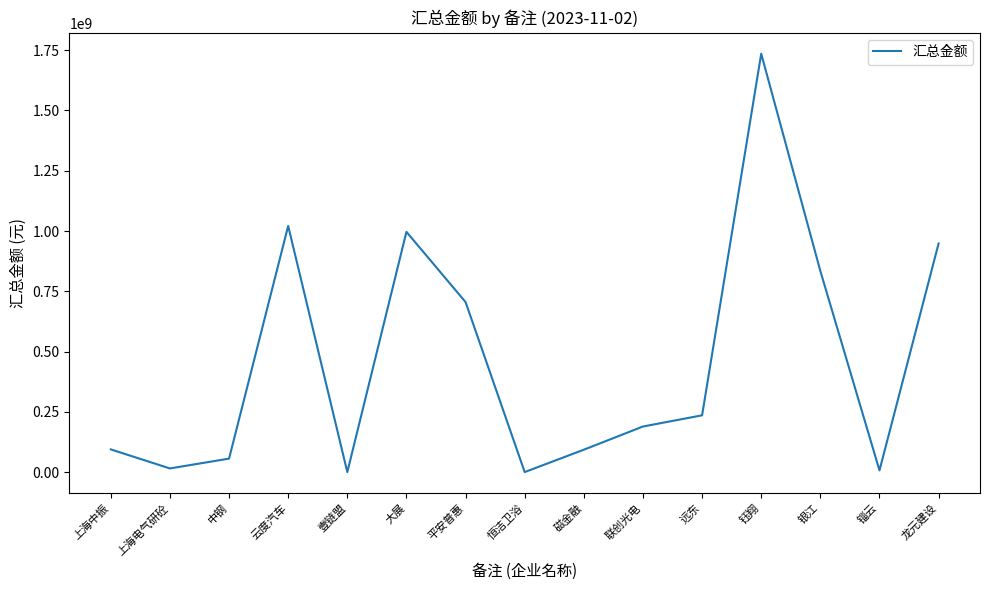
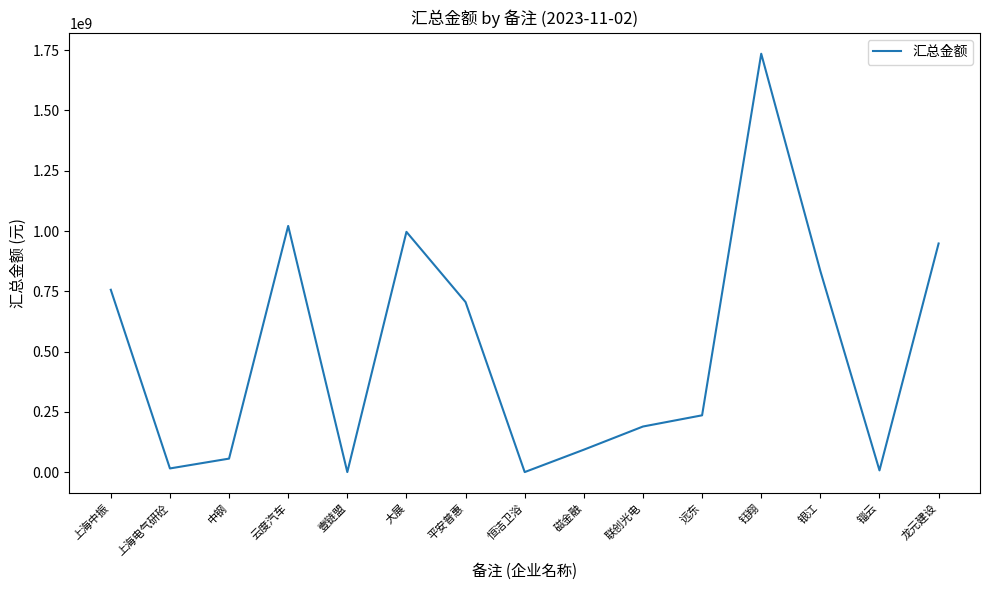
上海中振: 100000000 -> 760000000
